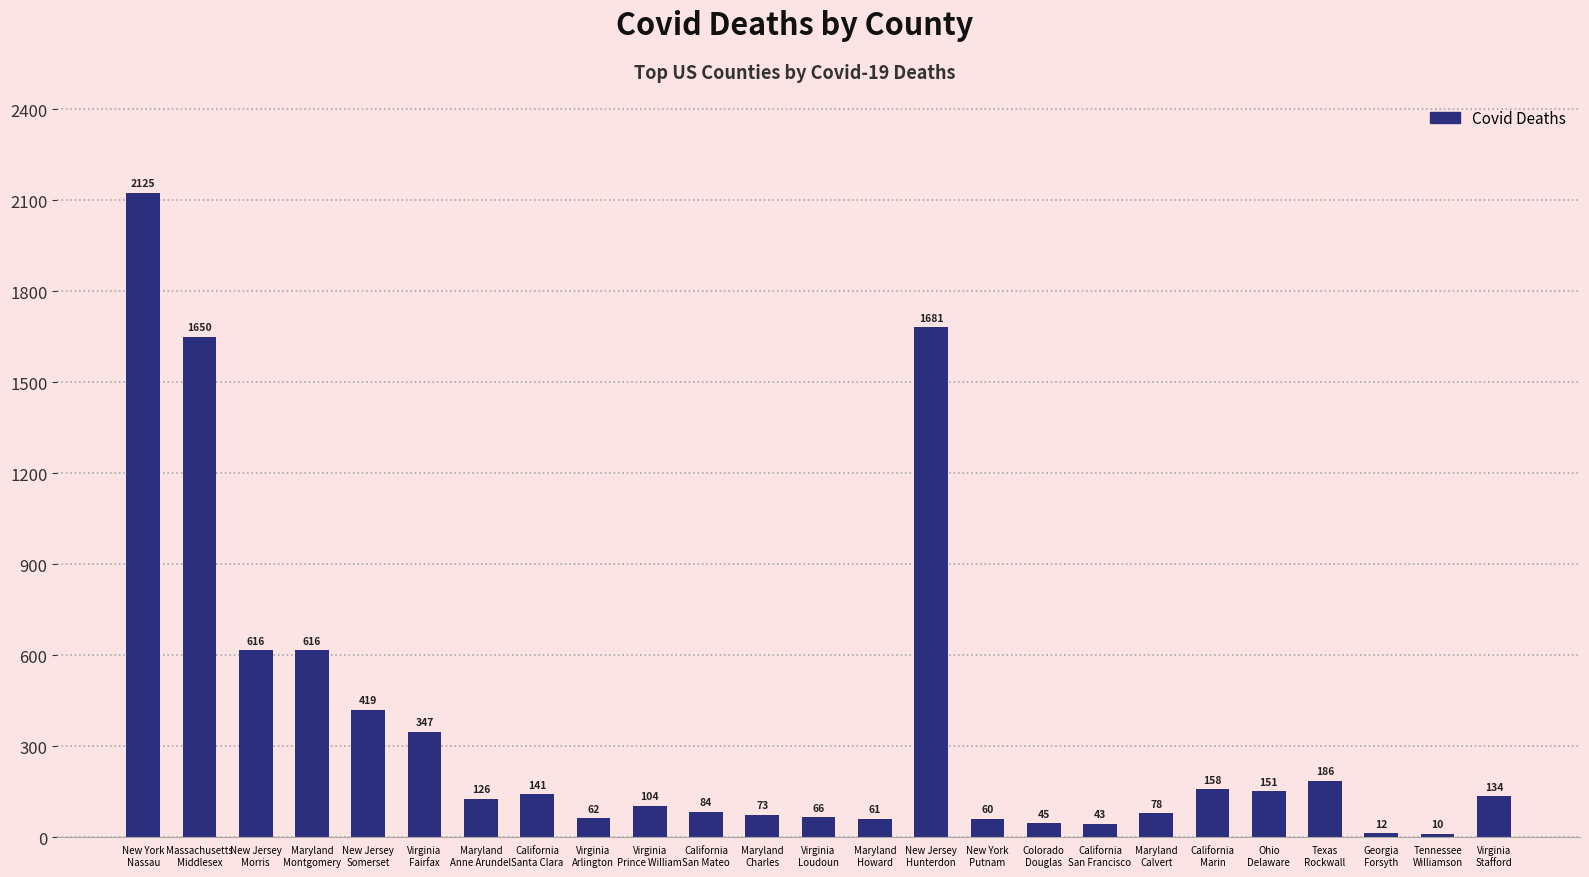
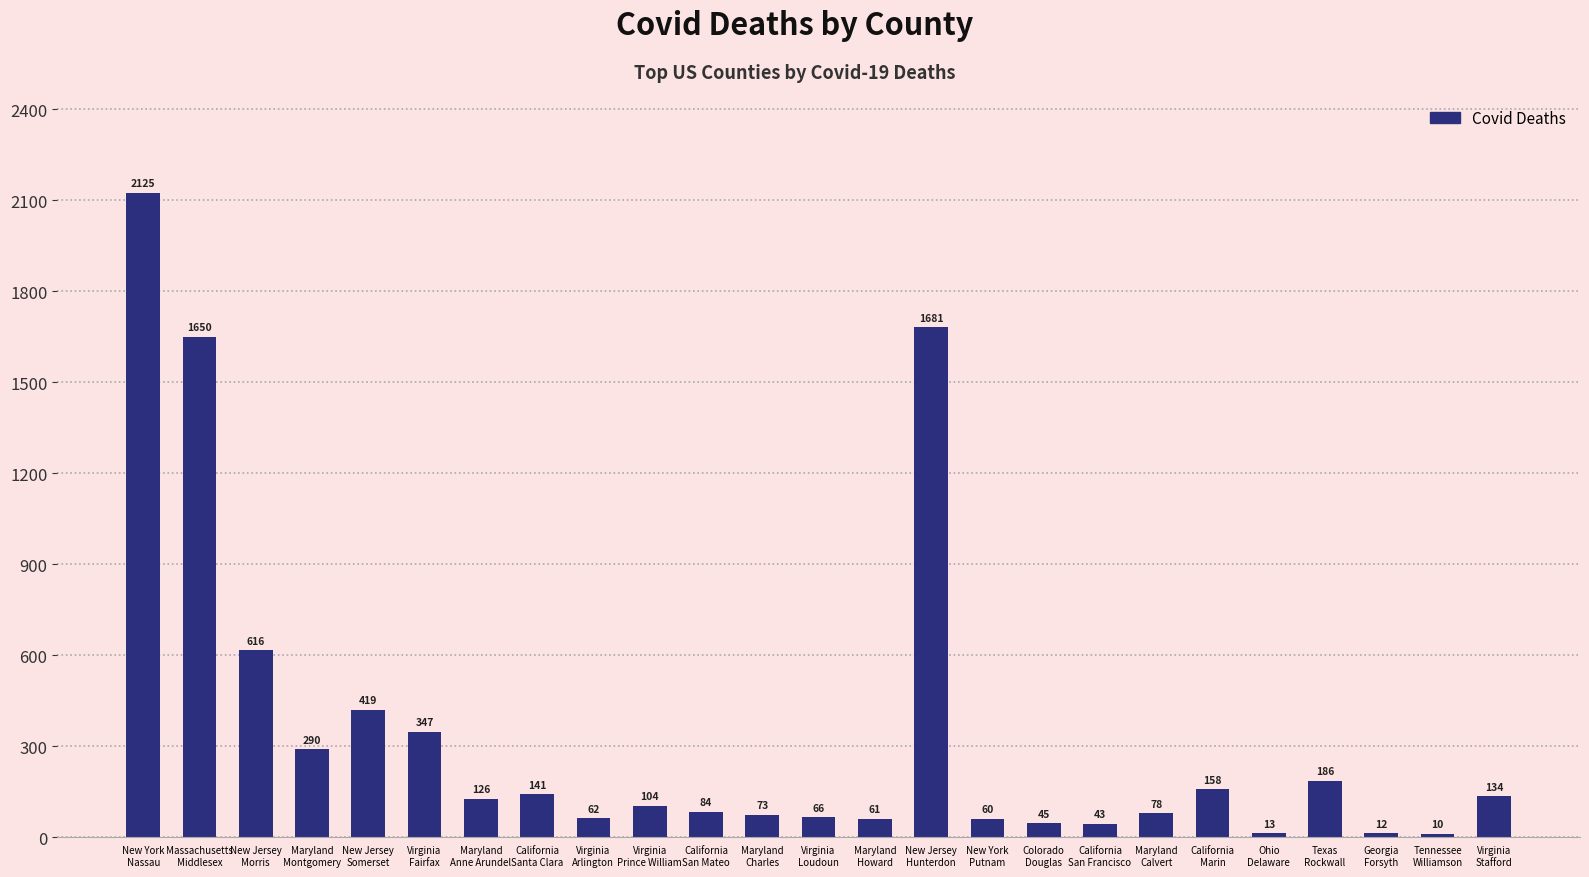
Maryland Montgomery: 616 -> 290
Ohio Delaware: 151 -> 13
